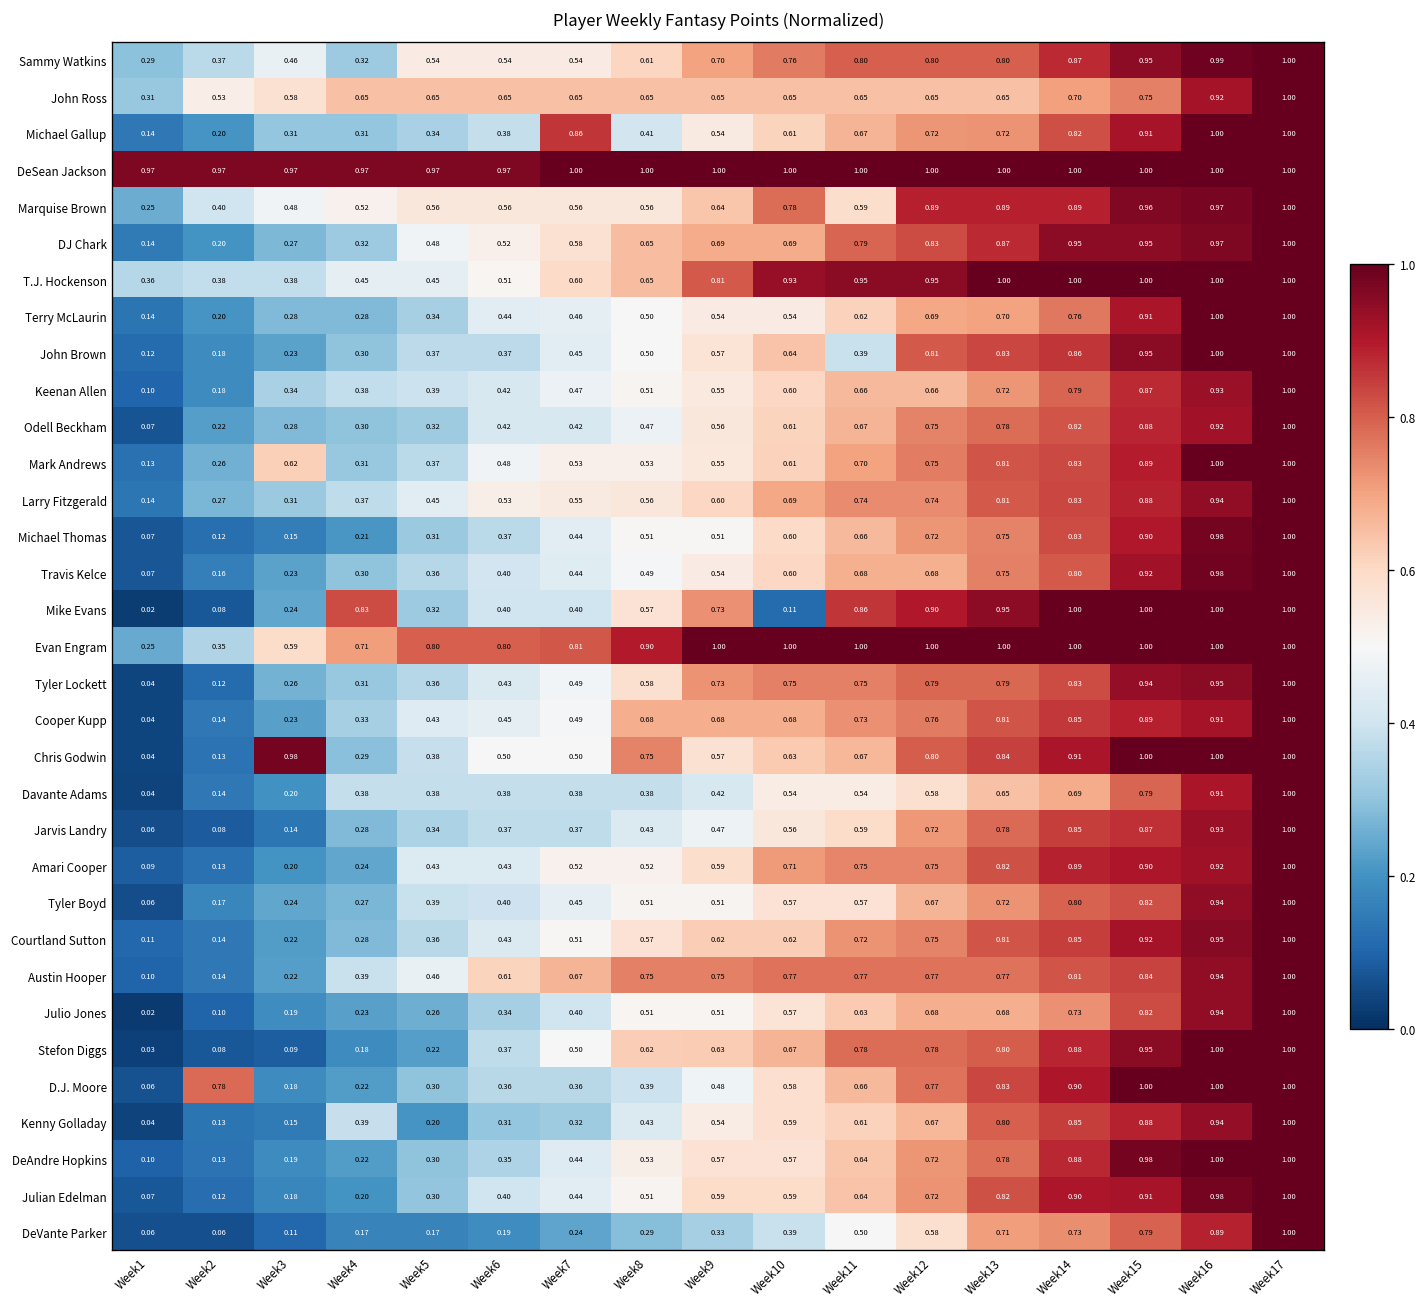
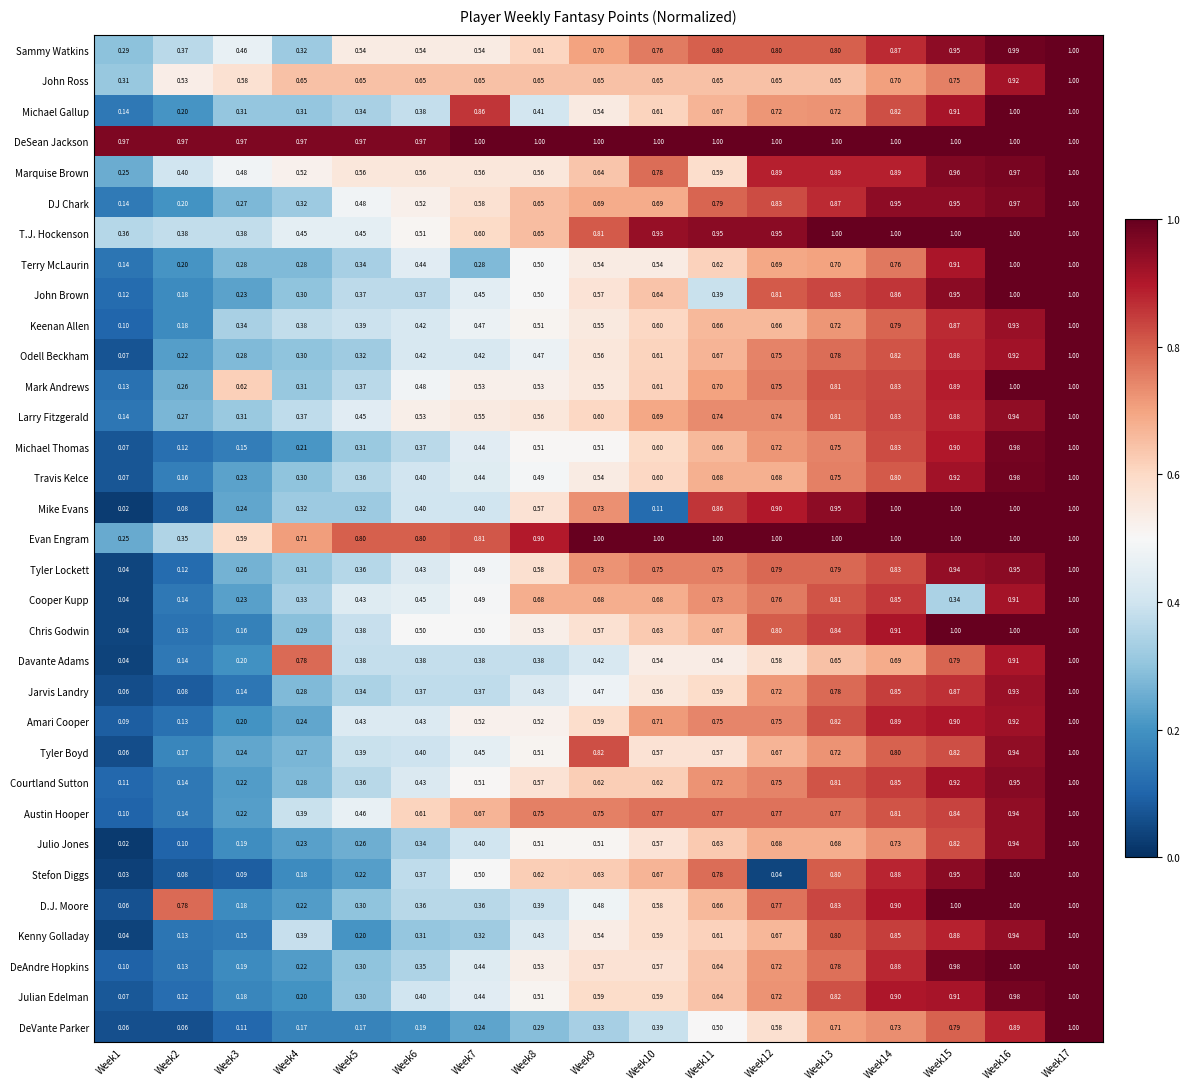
Terry McLaurin, Week7: 0.46 -> 0.28
Mike Evans, Week4: 0.83 -> 0.32
Cooper Kupp, Week15: 0.89 -> 0.34
Chris Godwin, Week3: 0.98 -> 0.16
Chris Godwin, Week8: 0.75 -> 0.53
Davante Adams, Week4: 0.38 -> 0.78
Tyler Boyd, Week9: 0.51 -> 0.82
Stefon Diggs, Week12: 0.78 -> 0.04
